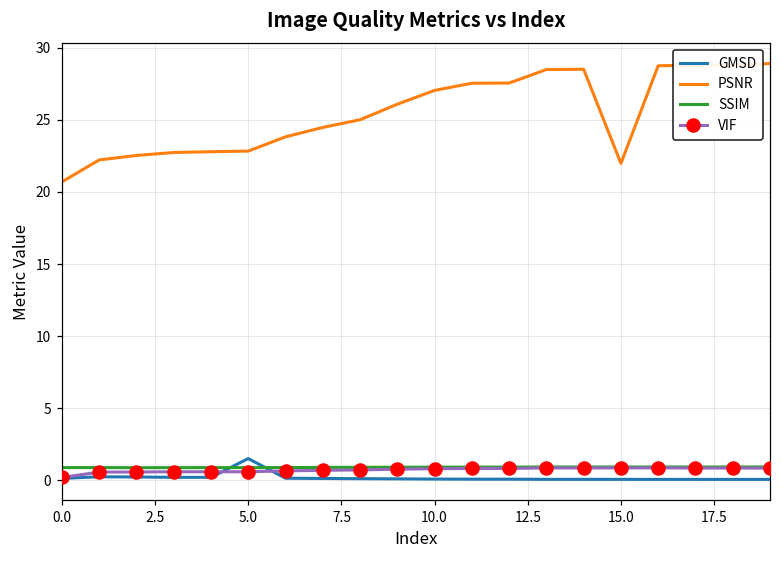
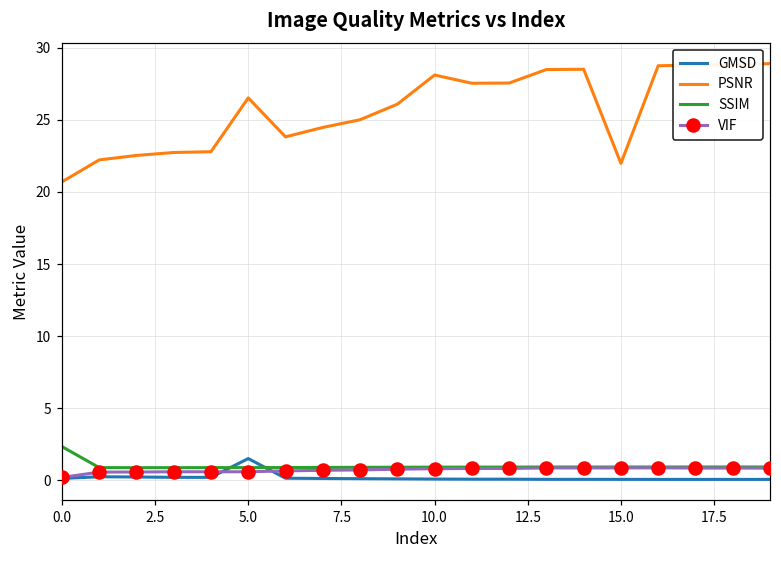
SSIM, 0.0: 0.9 -> 2.3
PSNR, 5.0: 22.8 -> 26.5
PSNR, 10.0: 27.0 -> 28.1
